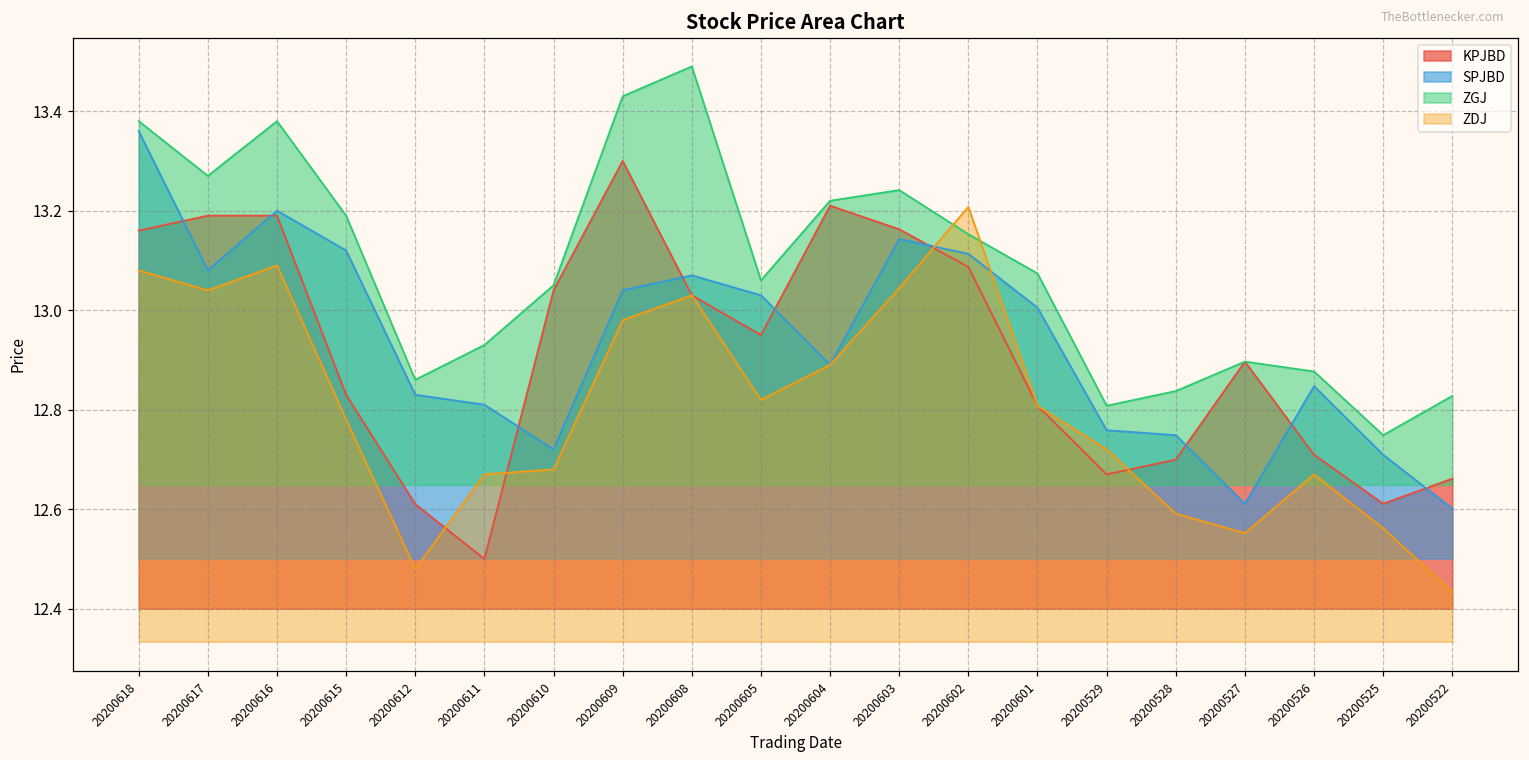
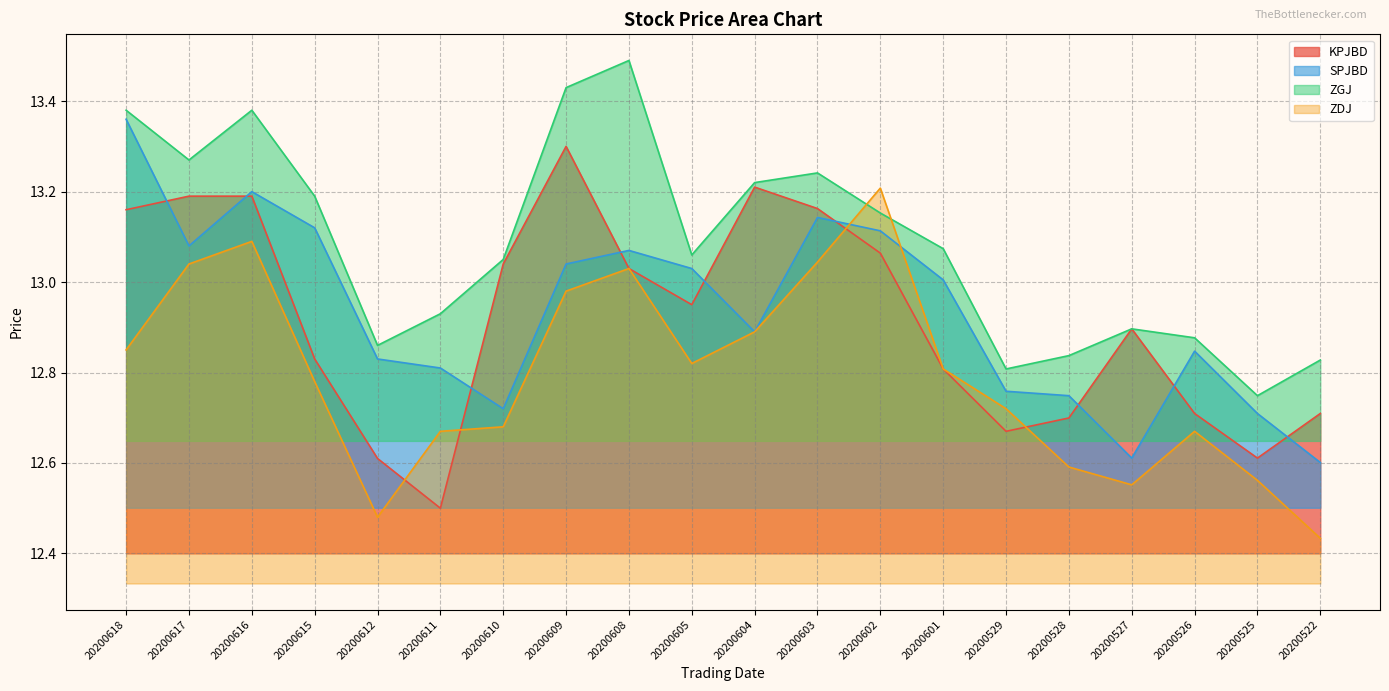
ZDJ, 20200618: 13.08 -> 12.85
KPJBD, 20200602: 13.09 -> 13.06
KPJBD, 20200522: 12.66 -> 12.71
